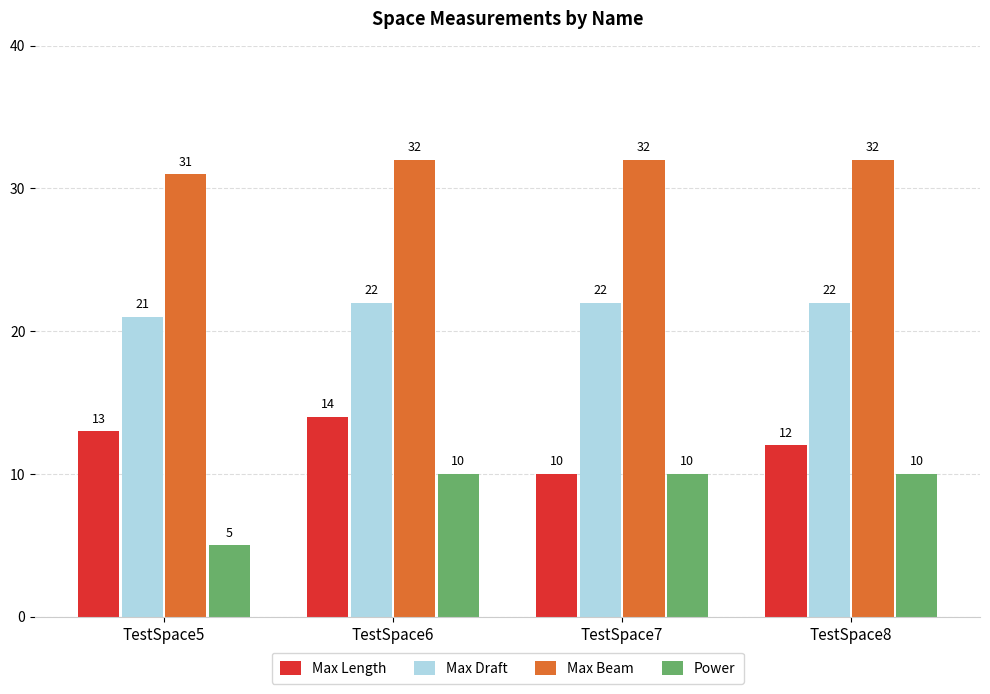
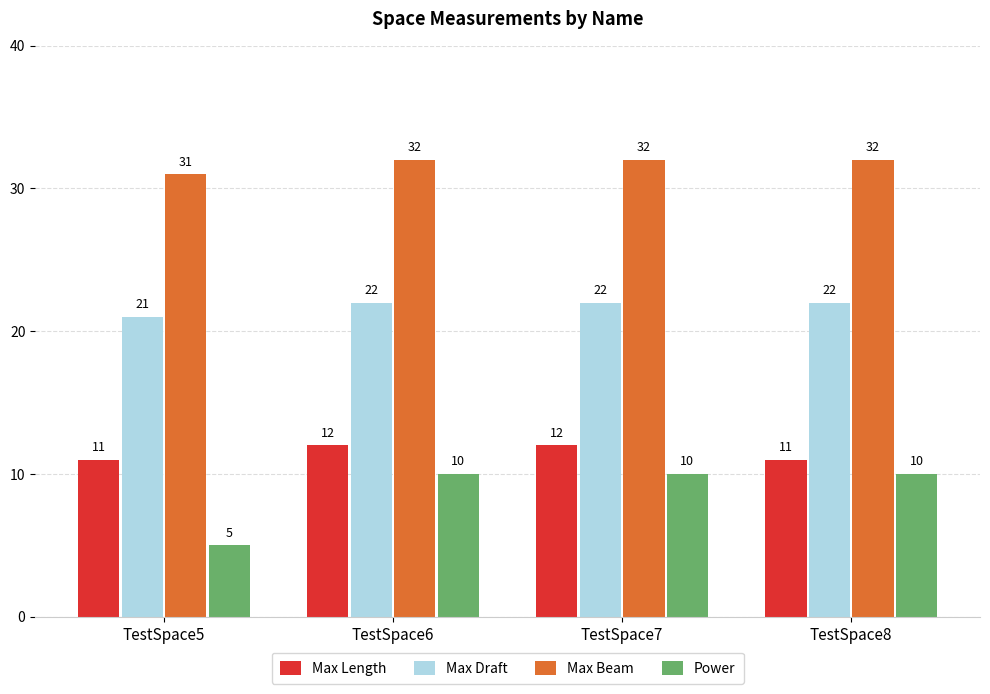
Max Length, TestSpace5: 13 -> 11
Max Length, TestSpace6: 14 -> 12
Max Length, TestSpace7: 10 -> 12
Max Length, TestSpace8: 12 -> 11
